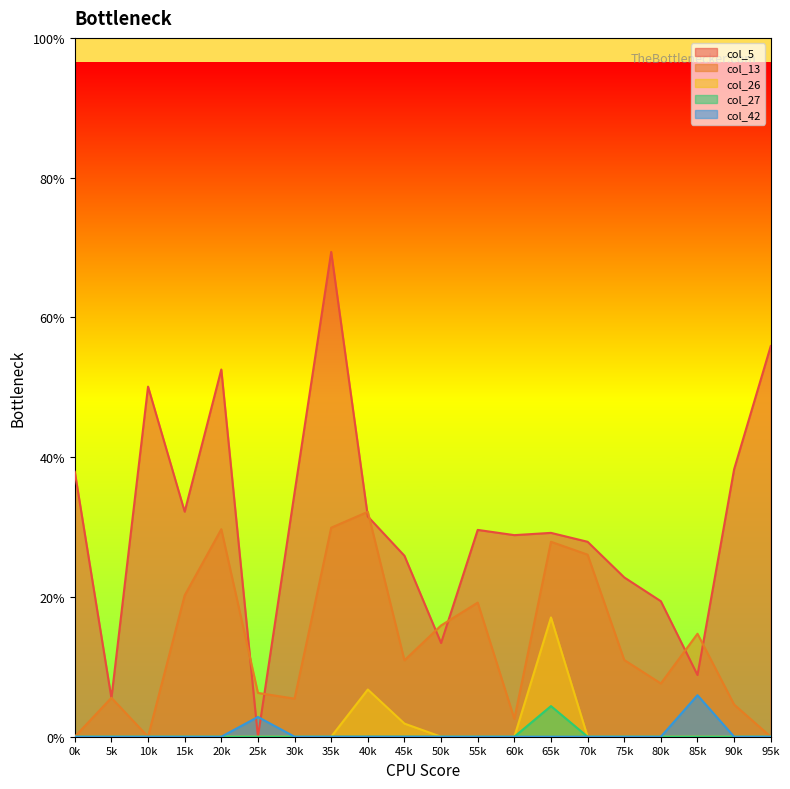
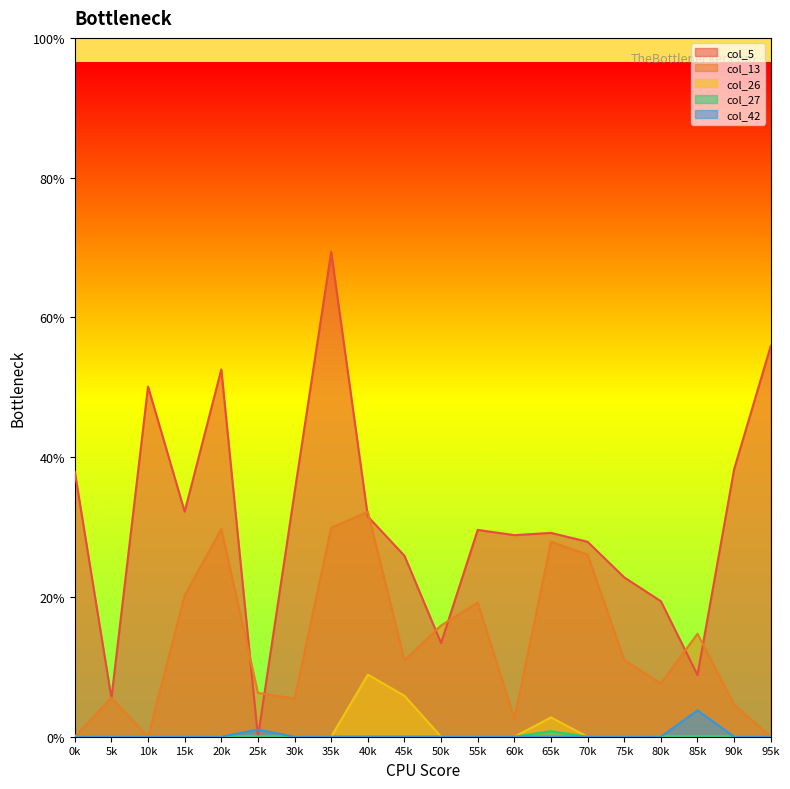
col_42, 25k: 3% -> 1%
col_26, 40k: 7% -> 9%
col_26, 45k: 2% -> 6%
col_26, 65k: 17% -> 3%
col_27, 65k: 4% -> 1%
col_42, 85k: 6% -> 4%
